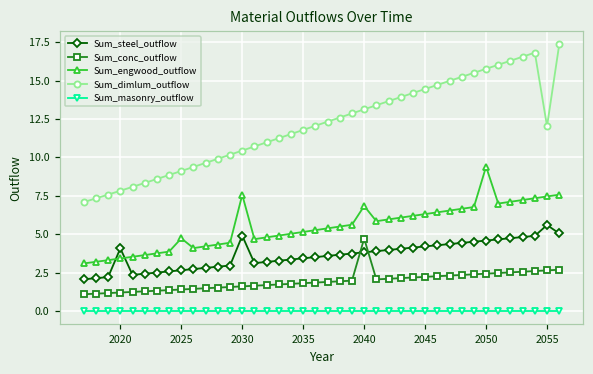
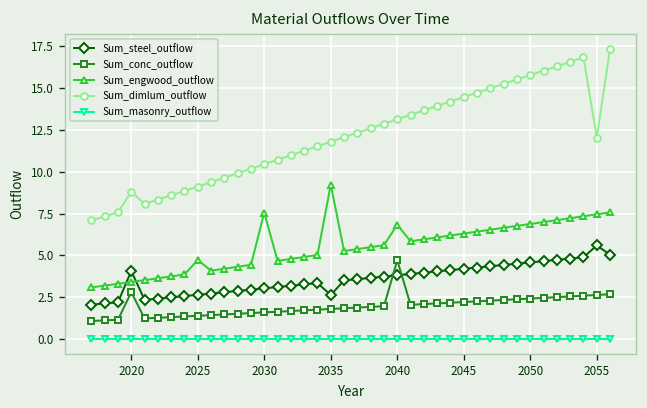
Sum_conc_outflow, 2020: 1.2 -> 2.8
Sum_dimlum_outflow, 2020: 7.8 -> 8.8
Sum_steel_outflow, 2030: 4.9 -> 3.0
Sum_steel_outflow, 2035: 3.4 -> 2.6
Sum_engwood_outflow, 2035: 5.1 -> 9.2
Sum_engwood_outflow, 2050: 9.4 -> 6.9
